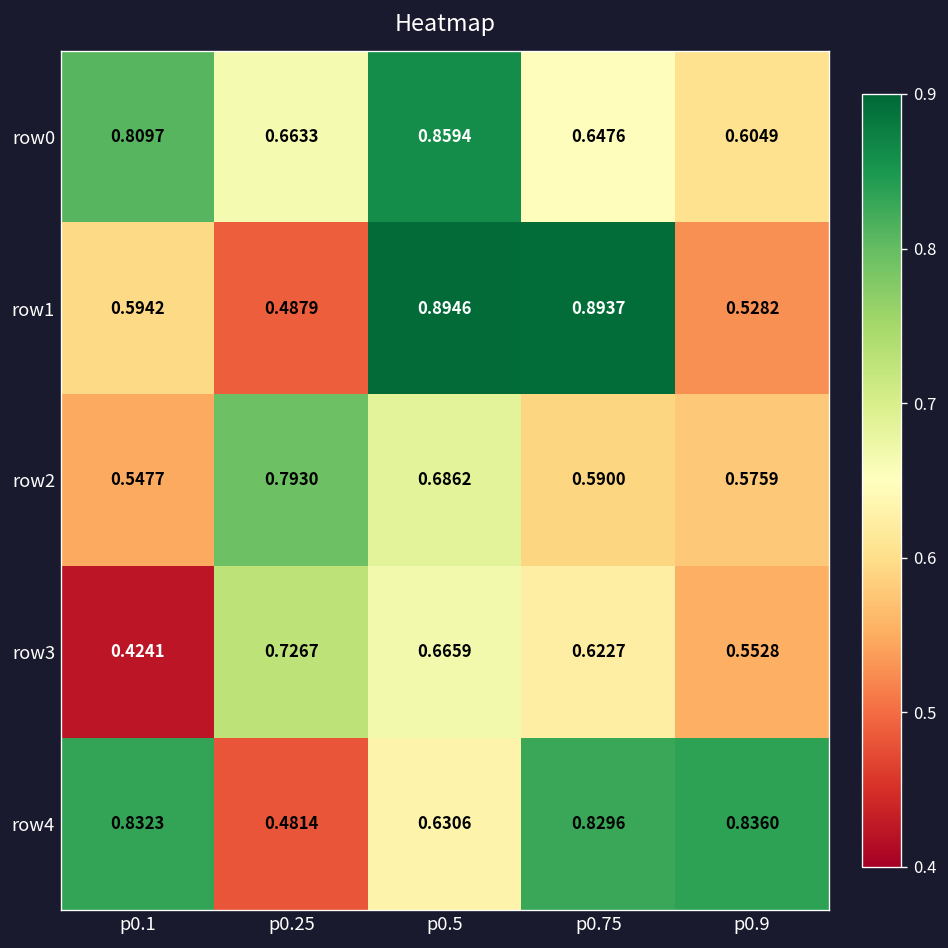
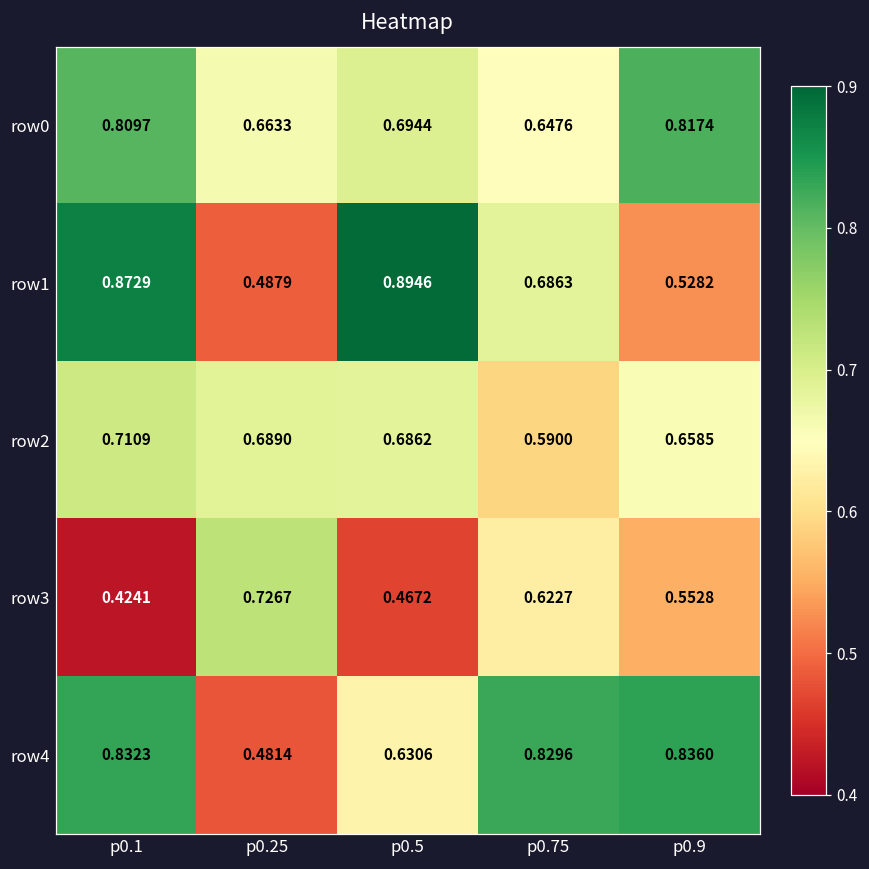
row0, p0.5: 0.8594 -> 0.6944
row0, p0.9: 0.6049 -> 0.8174
row1, p0.1: 0.5942 -> 0.8729
row1, p0.75: 0.8937 -> 0.6863
row2, p0.1: 0.5477 -> 0.7109
row2, p0.25: 0.7930 -> 0.6890
row2, p0.9: 0.5759 -> 0.6585
row3, p0.5: 0.6659 -> 0.4672
